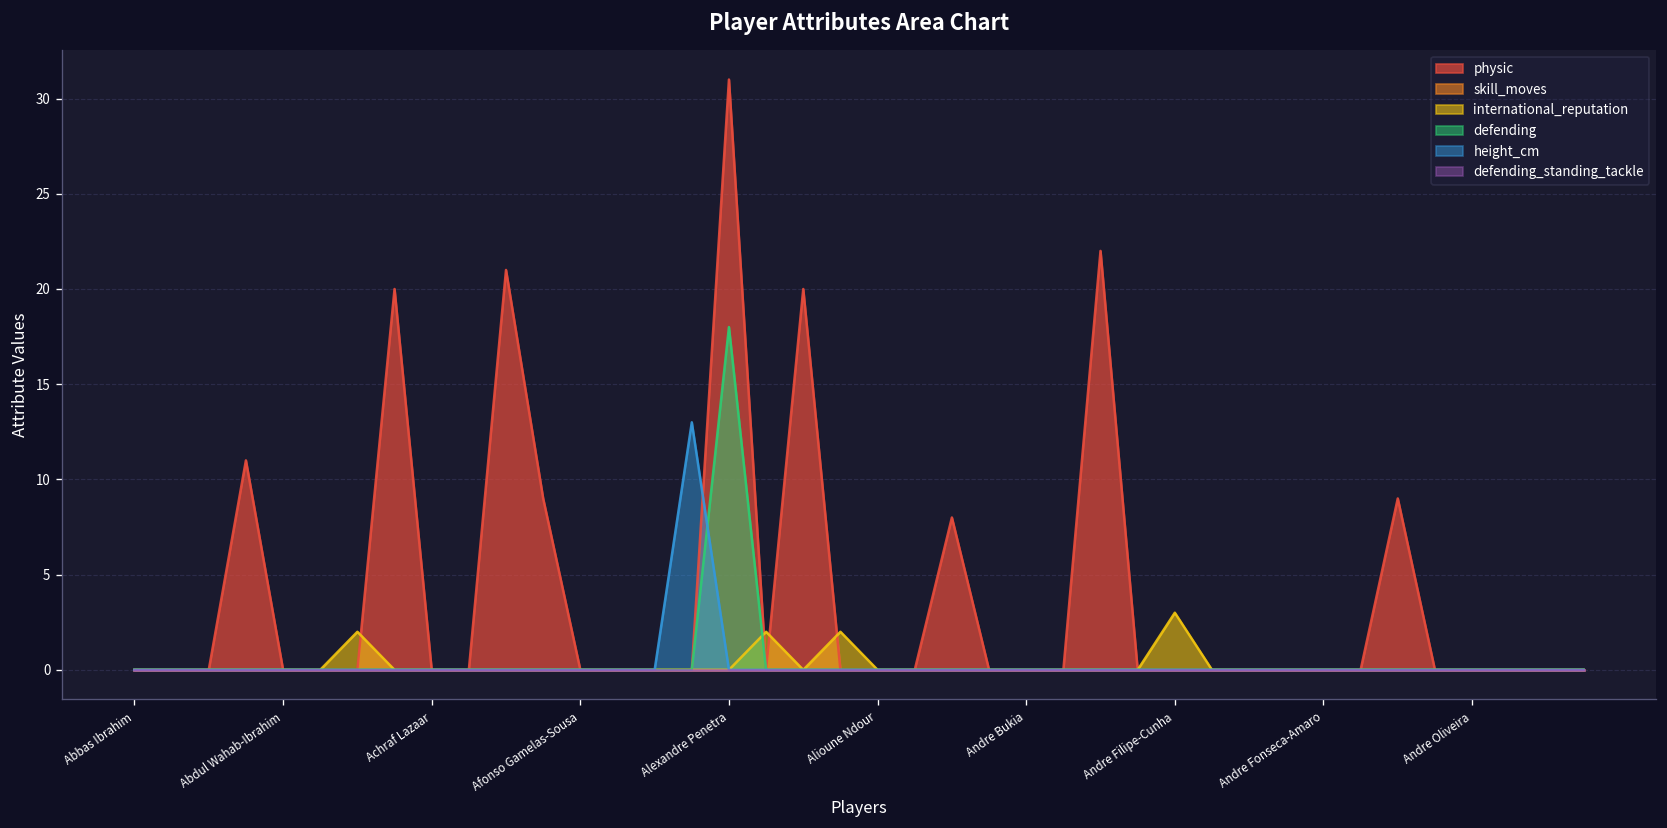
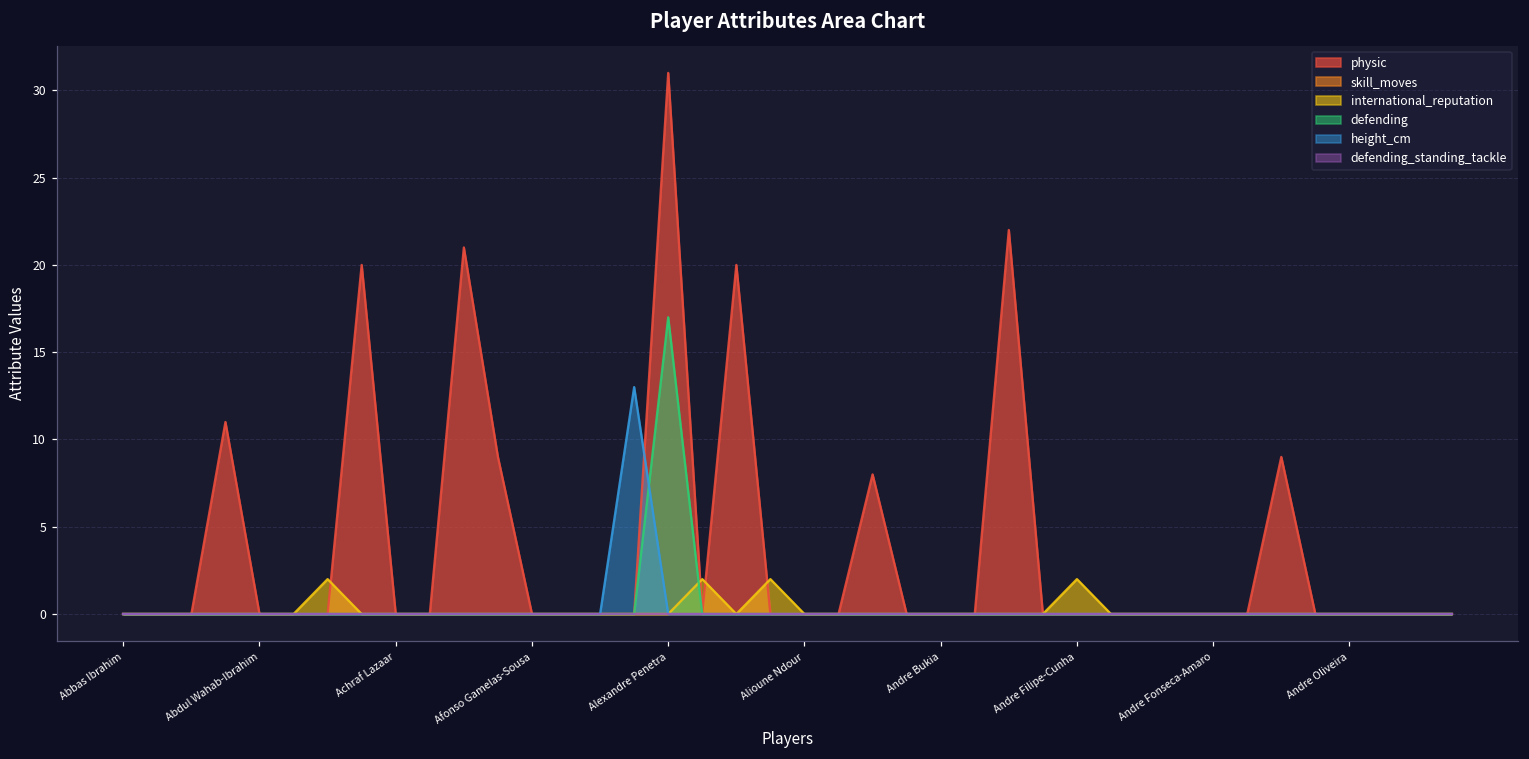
defending, Alexandre Penetra: 18 -> 17
international_reputation, Andre Filipe-Cunha: 3 -> 2
